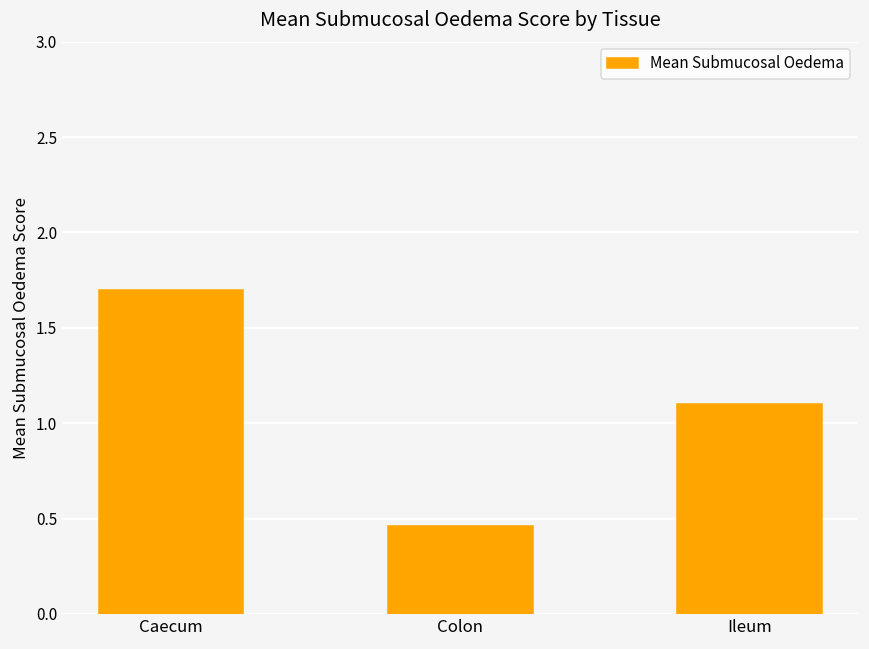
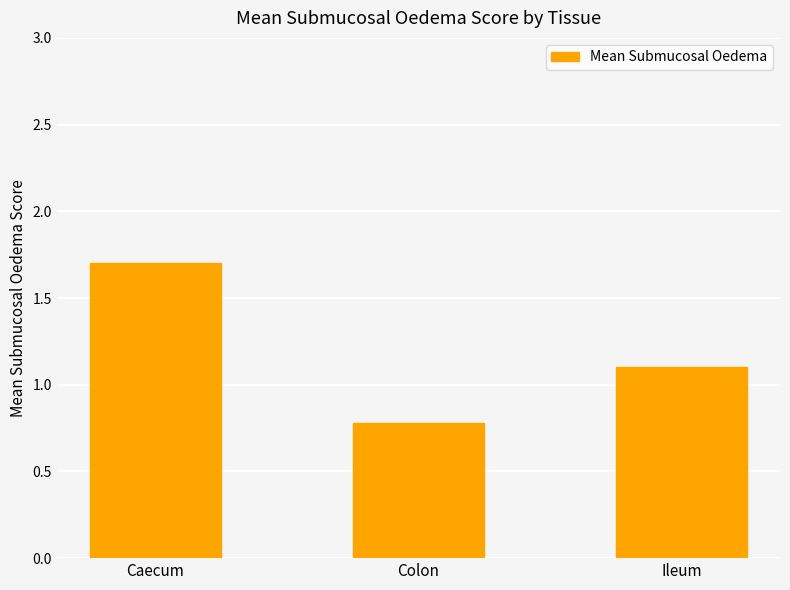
Colon: 0.46 -> 0.78
